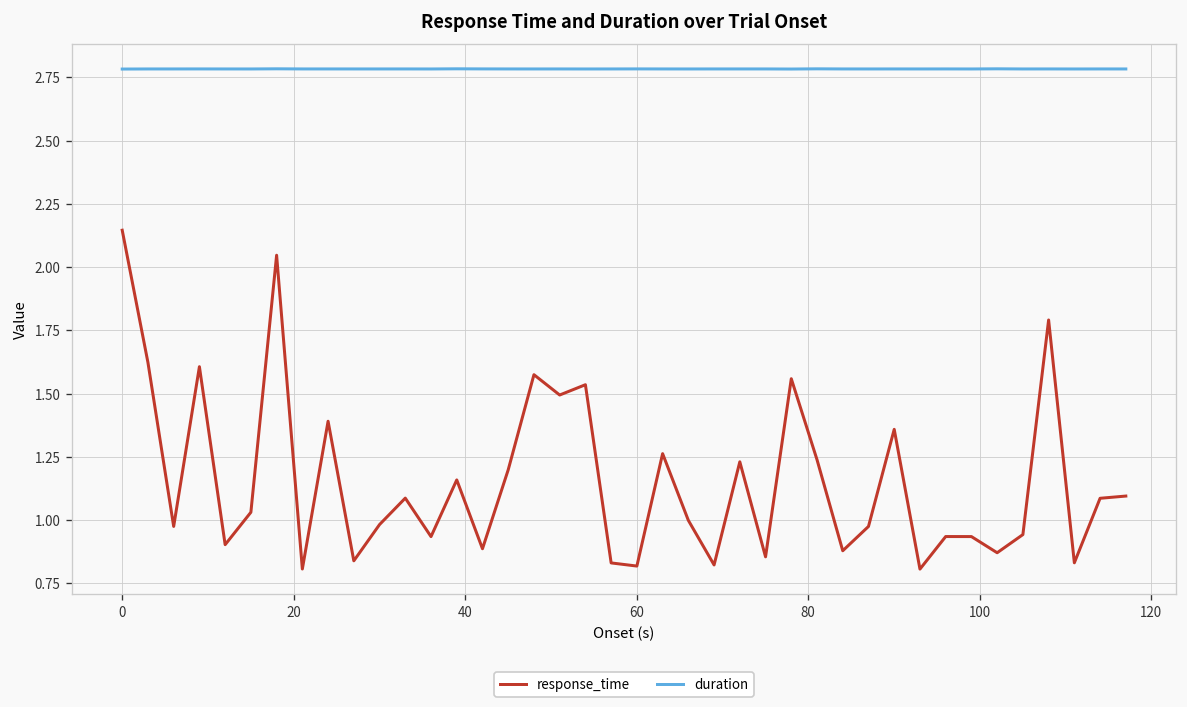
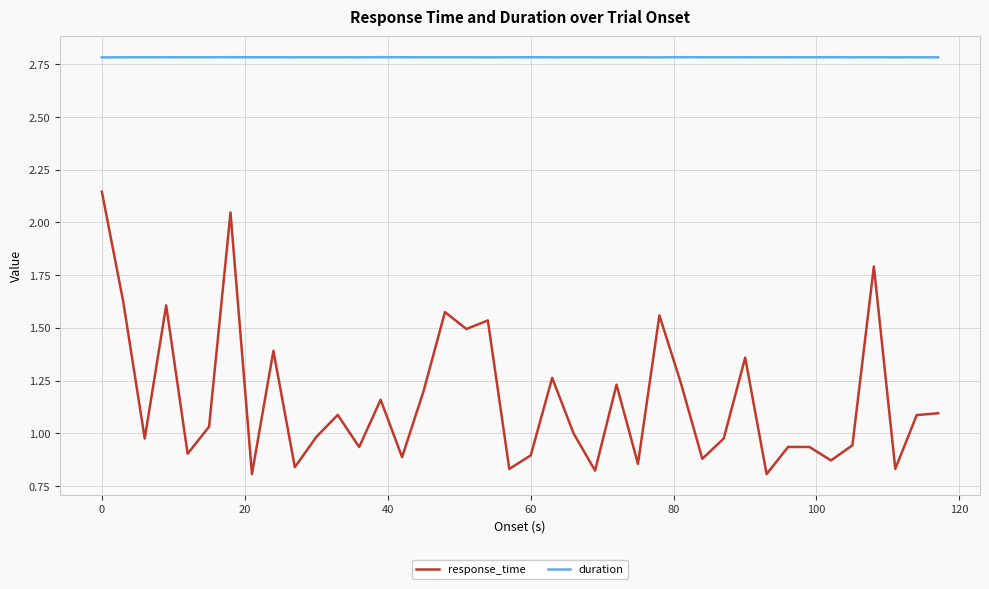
response_time, 60: 0.82 -> 0.90
